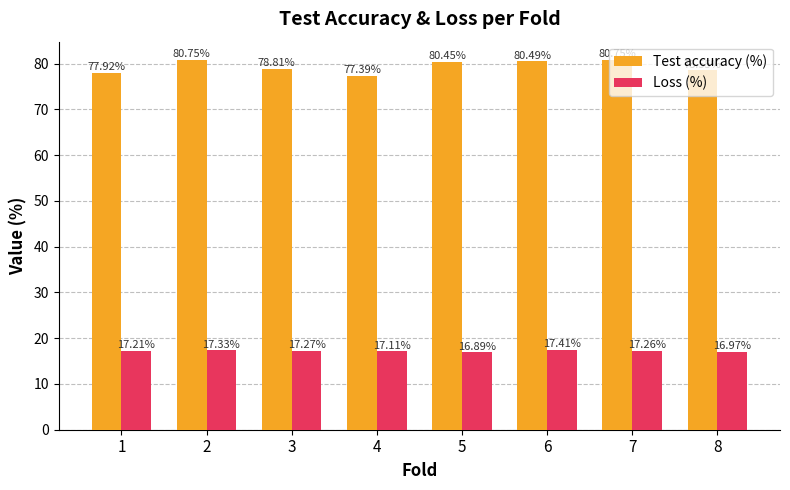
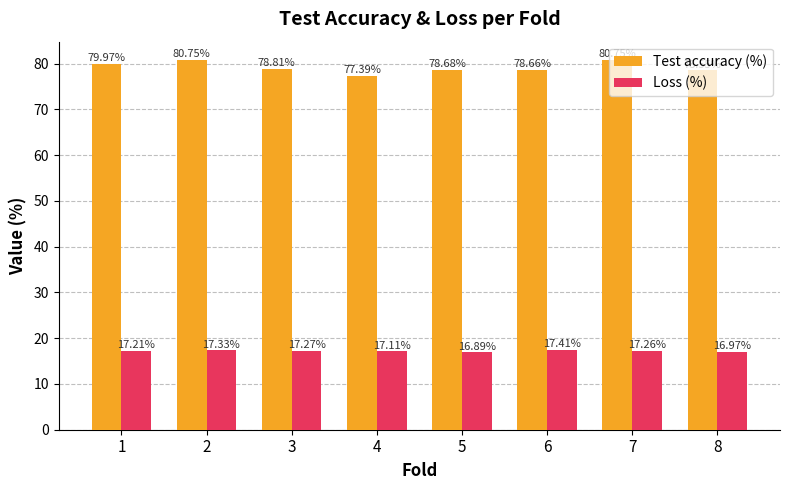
Test accuracy (%), 1: 77.92% -> 79.97%
Test accuracy (%), 5: 80.45% -> 78.68%
Test accuracy (%), 6: 80.49% -> 78.66%
